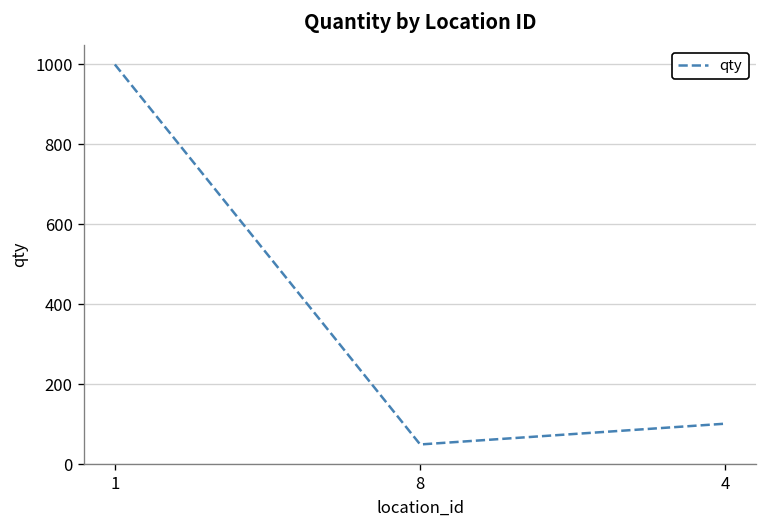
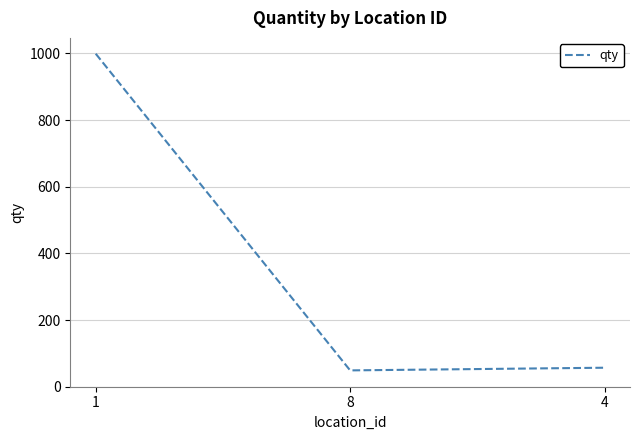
4: 100 -> 60
